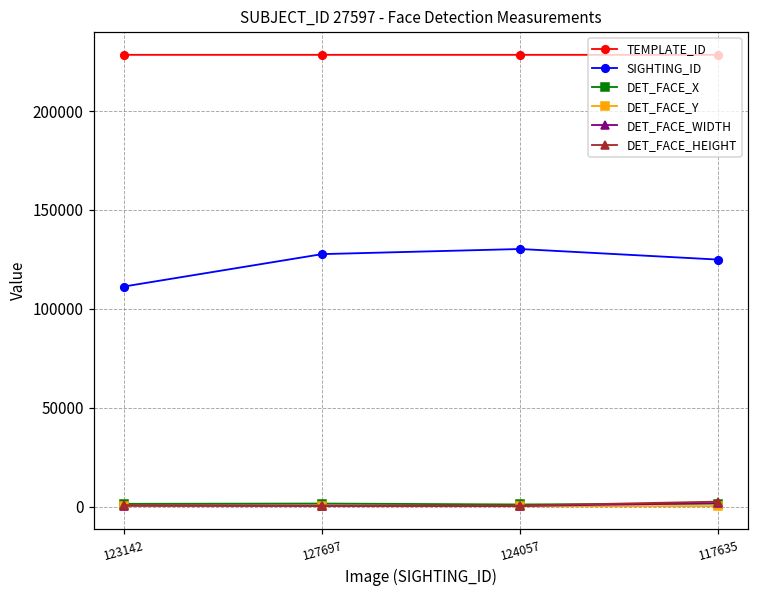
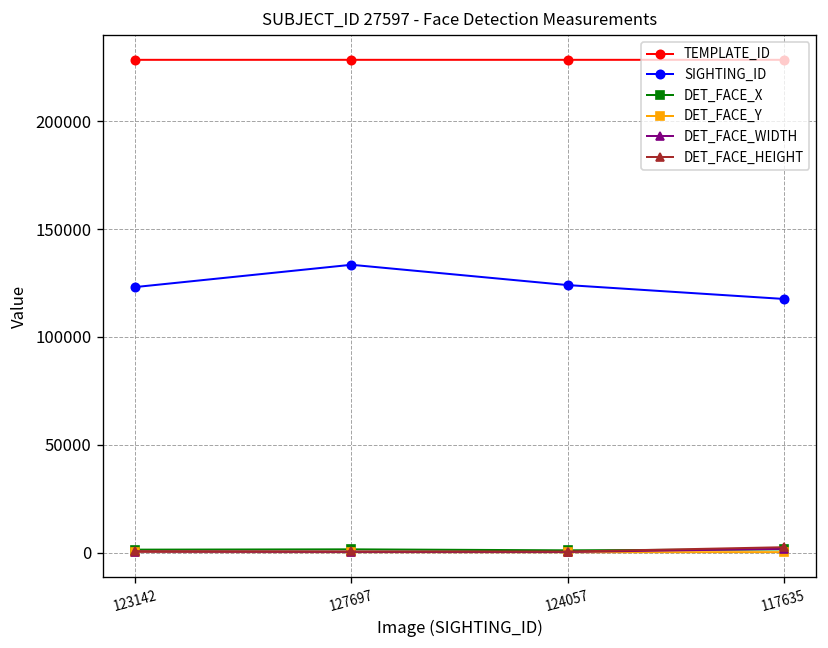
SIGHTING_ID, 123142: 111000 -> 123000
SIGHTING_ID, 127697: 128000 -> 133000
SIGHTING_ID, 124057: 130000 -> 124000
SIGHTING_ID, 117635: 125000 -> 118000
